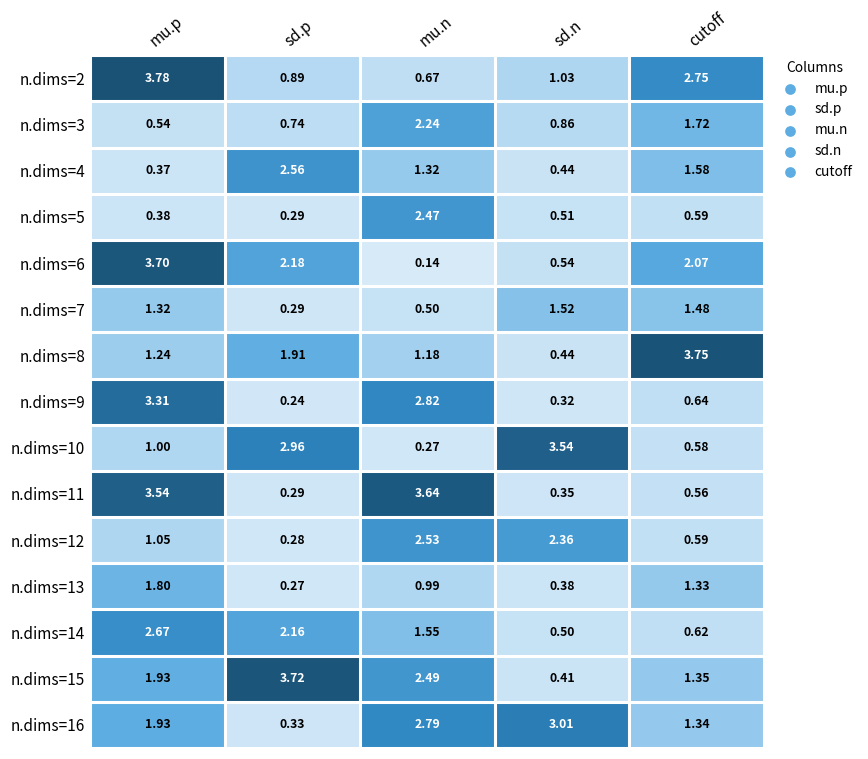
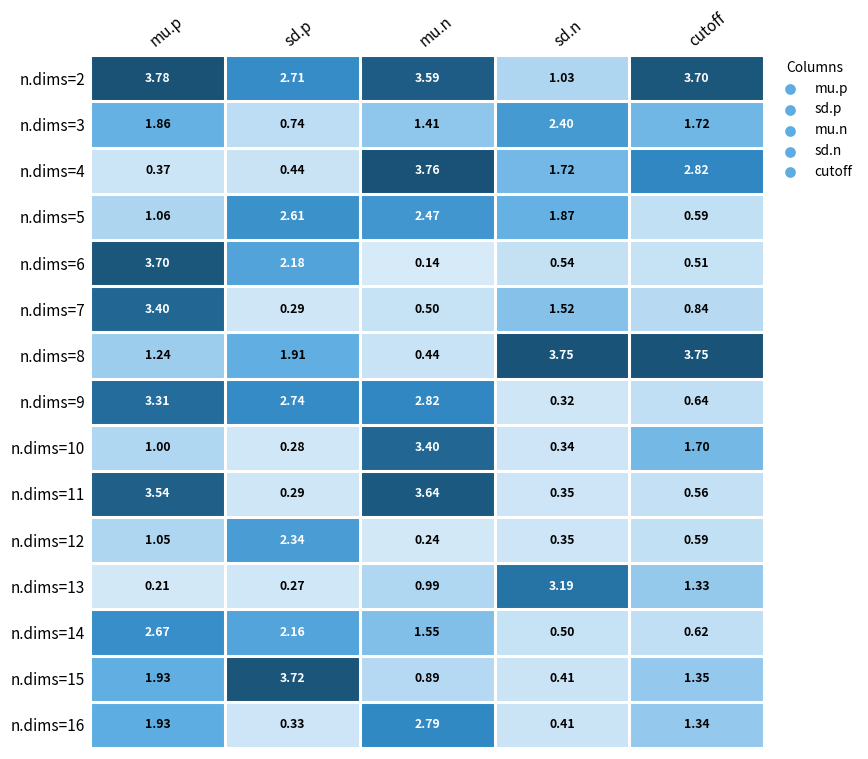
n.dims=2, sd.p: 0.89 -> 2.71
n.dims=2, mu.n: 0.67 -> 3.59
n.dims=2, cutoff: 2.75 -> 3.70
n.dims=3, mu.p: 0.54 -> 1.86
n.dims=3, mu.n: 2.24 -> 1.41
n.dims=3, sd.n: 0.86 -> 2.40
n.dims=4, sd.p: 2.56 -> 0.44
n.dims=4, mu.n: 1.32 -> 3.76
n.dims=4, sd.n: 0.44 -> 1.72
n.dims=4, cutoff: 1.58 -> 2.82
n.dims=5, mu.p: 0.38 -> 1.06
n.dims=5, sd.p: 0.29 -> 2.61
n.dims=5, sd.n: 0.51 -> 1.87
n.dims=6, cutoff: 2.07 -> 0.51
n.dims=7, mu.p: 1.32 -> 3.40
n.dims=7, cutoff: 1.48 -> 0.84
n.dims=8, mu.n: 1.18 -> 0.44
n.dims=8, sd.n: 0.44 -> 3.75
n.dims=9, sd.p: 0.24 -> 2.74
n.dims=10, sd.p: 2.96 -> 0.28
n.dims=10, mu.n: 0.27 -> 3.40
n.dims=10, sd.n: 3.54 -> 0.34
n.dims=10, cutoff: 0.58 -> 1.70
n.dims=12, sd.p: 0.28 -> 2.34
n.dims=12, mu.n: 2.53 -> 0.24
n.dims=12, sd.n: 2.36 -> 0.35
n.dims=13, mu.p: 1.80 -> 0.21
n.dims=13, sd.n: 0.38 -> 3.19
n.dims=15, mu.n: 2.49 -> 0.89
n.dims=16, sd.n: 3.01 -> 0.41
